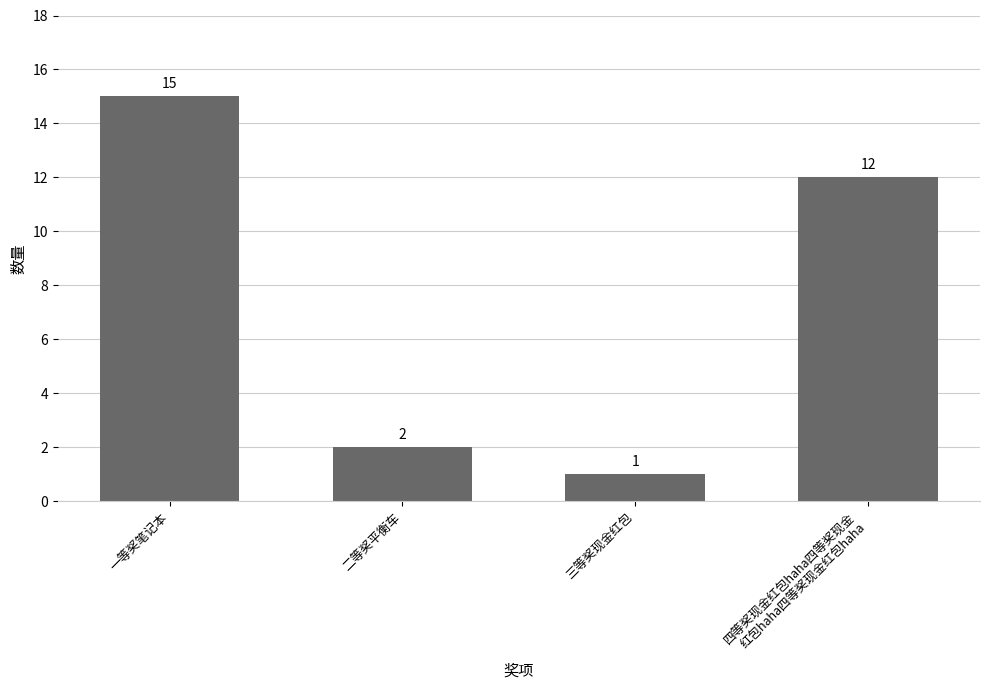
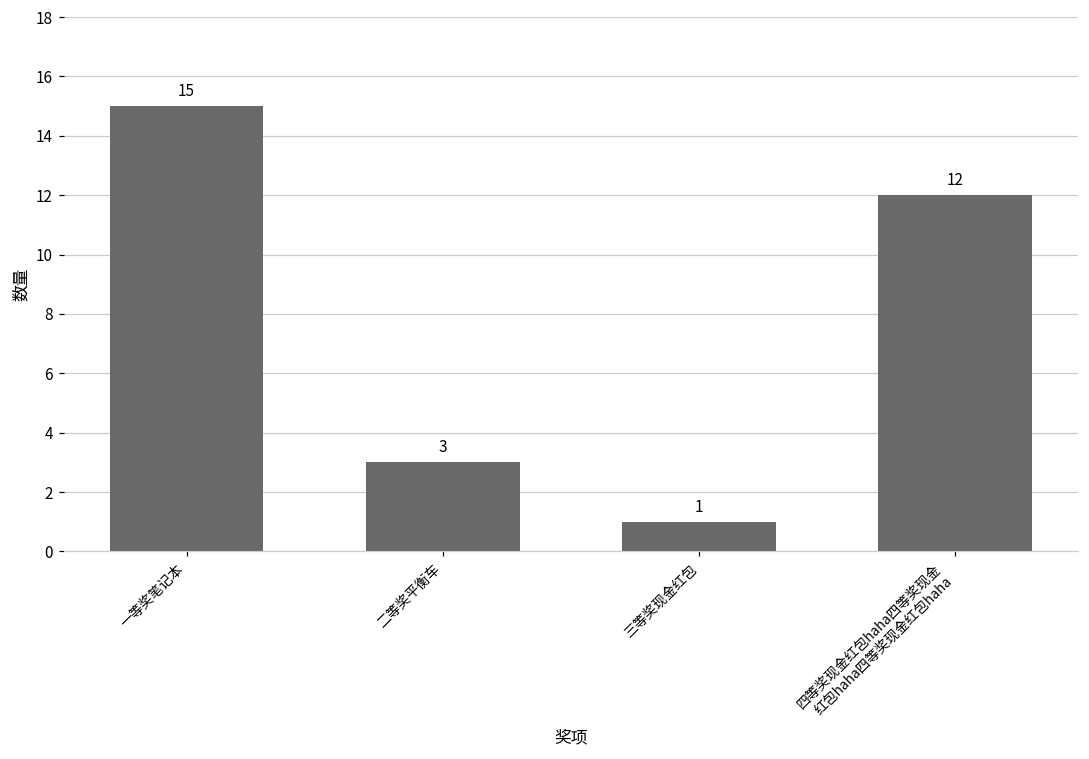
二等奖平衡车: 2 -> 3
